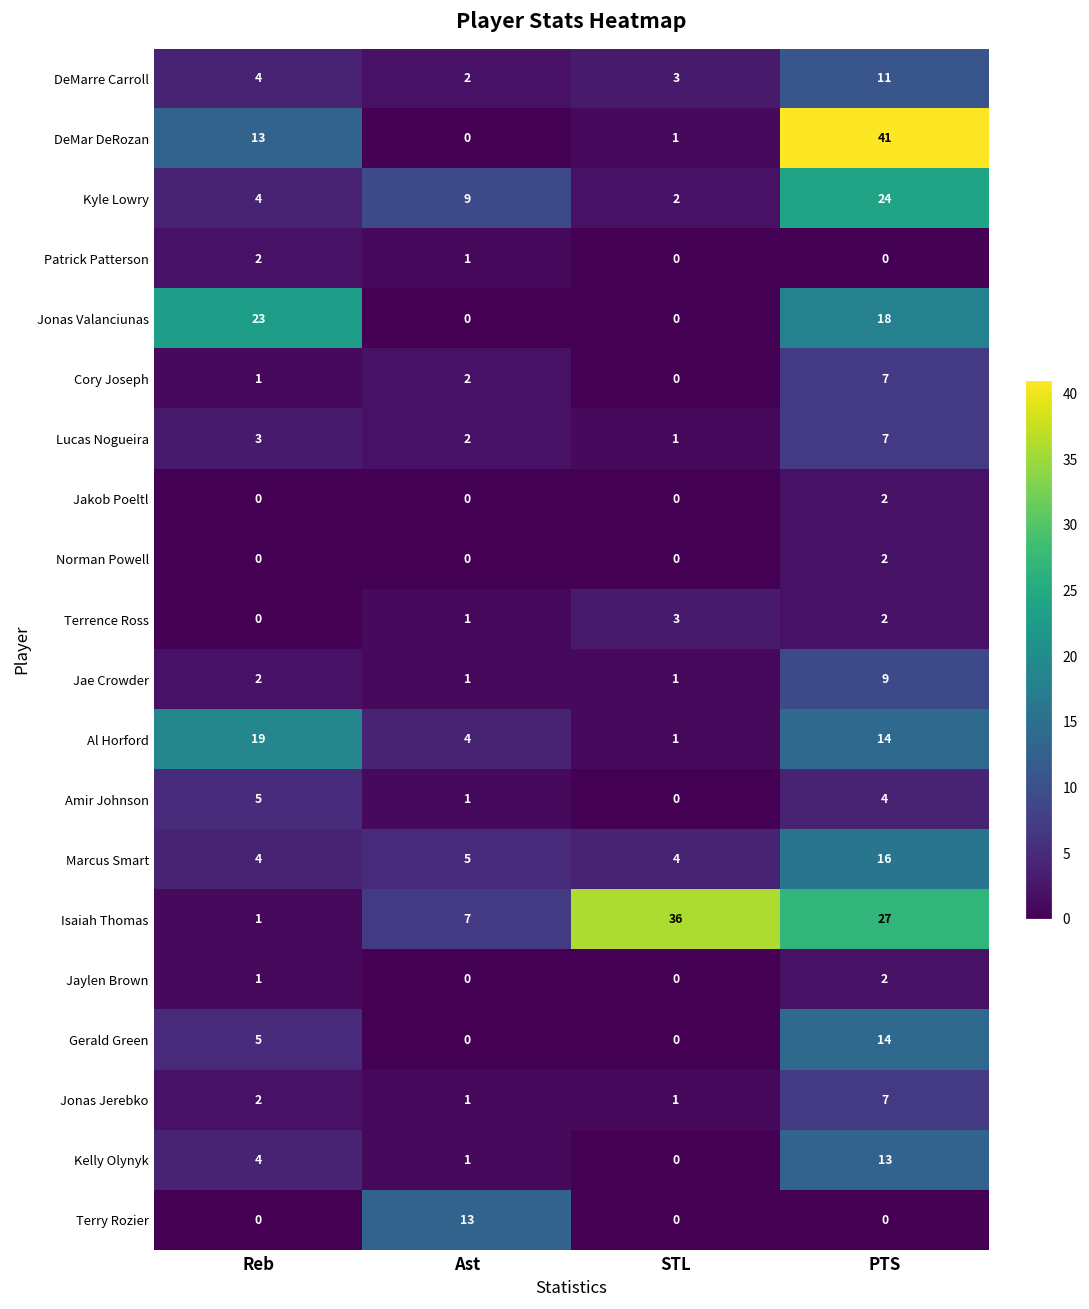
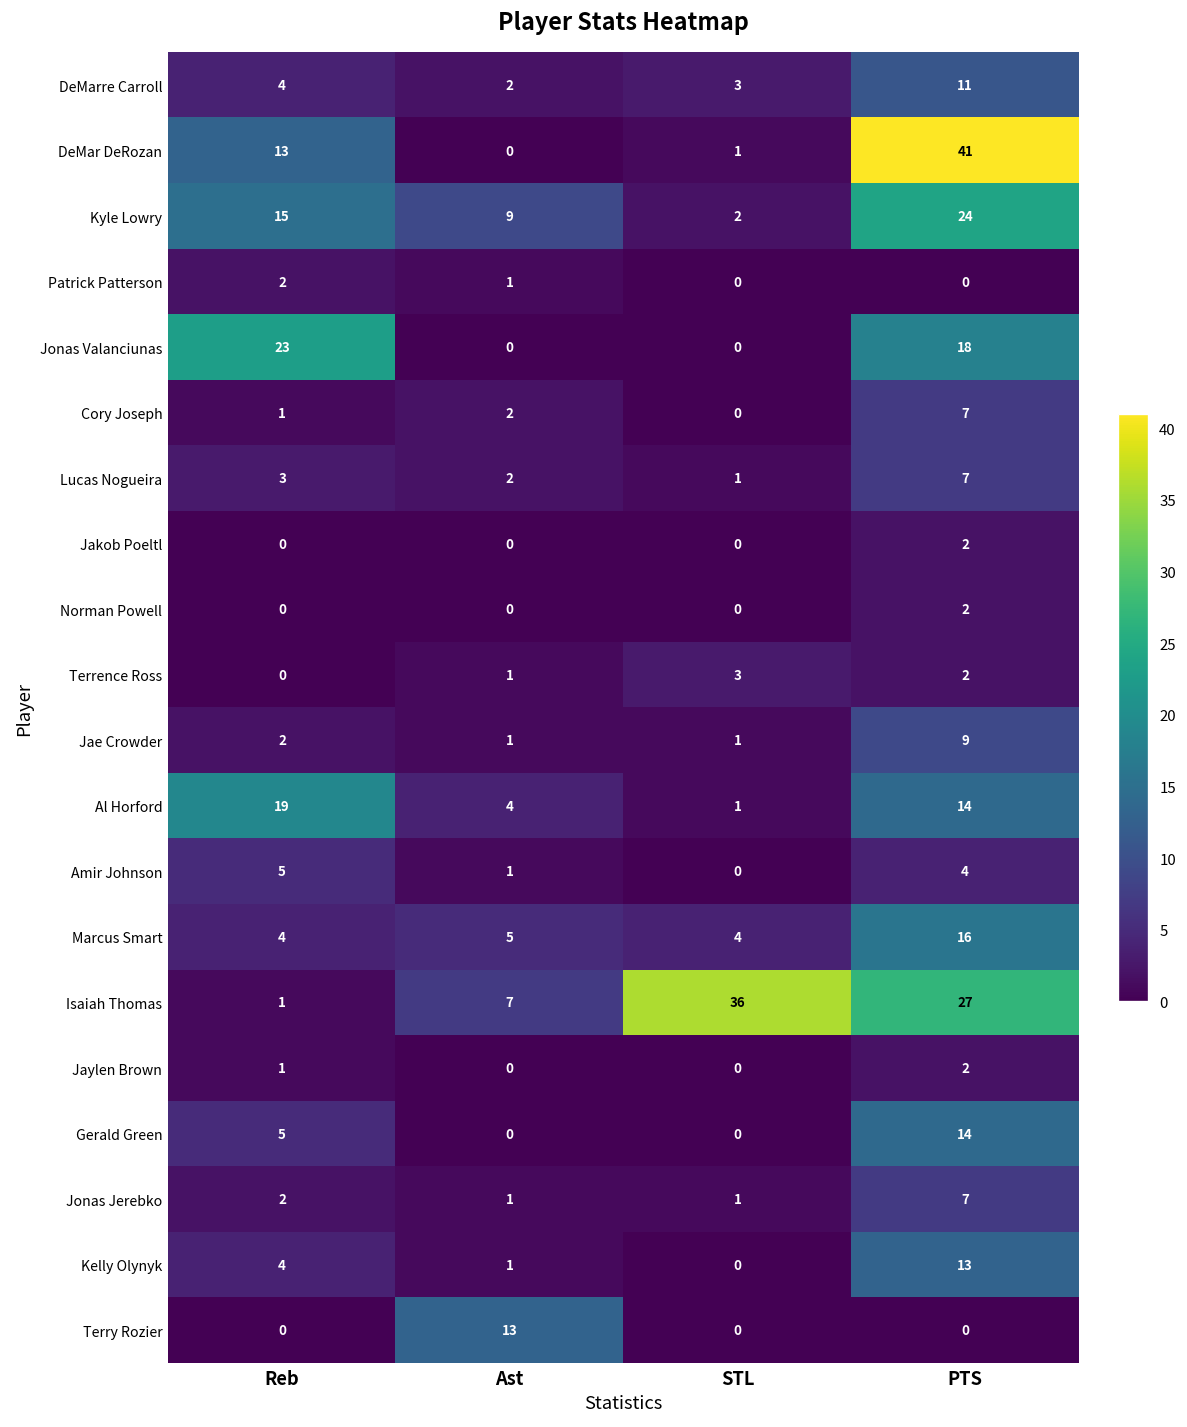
Kyle Lowry, Reb: 4 -> 15
